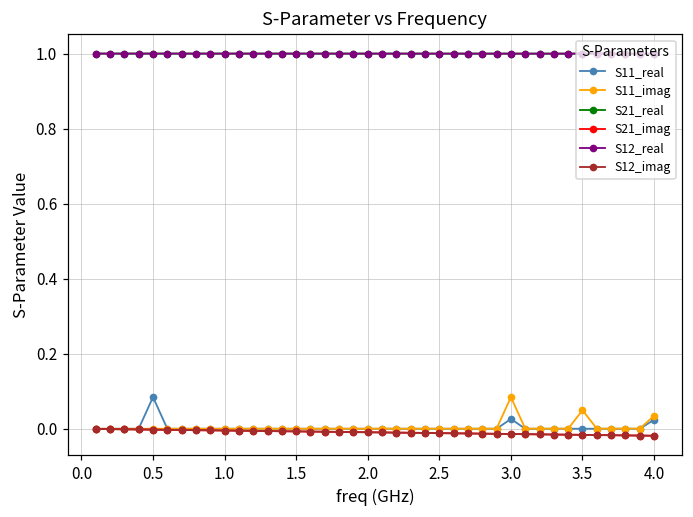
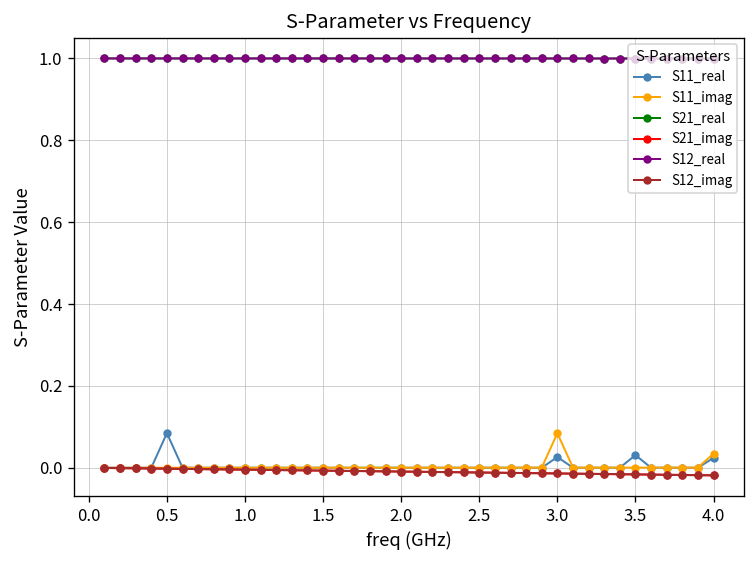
S11_real, 3.5: 0.00 -> 0.03
S11_imag, 3.5: 0.05 -> 0.00
